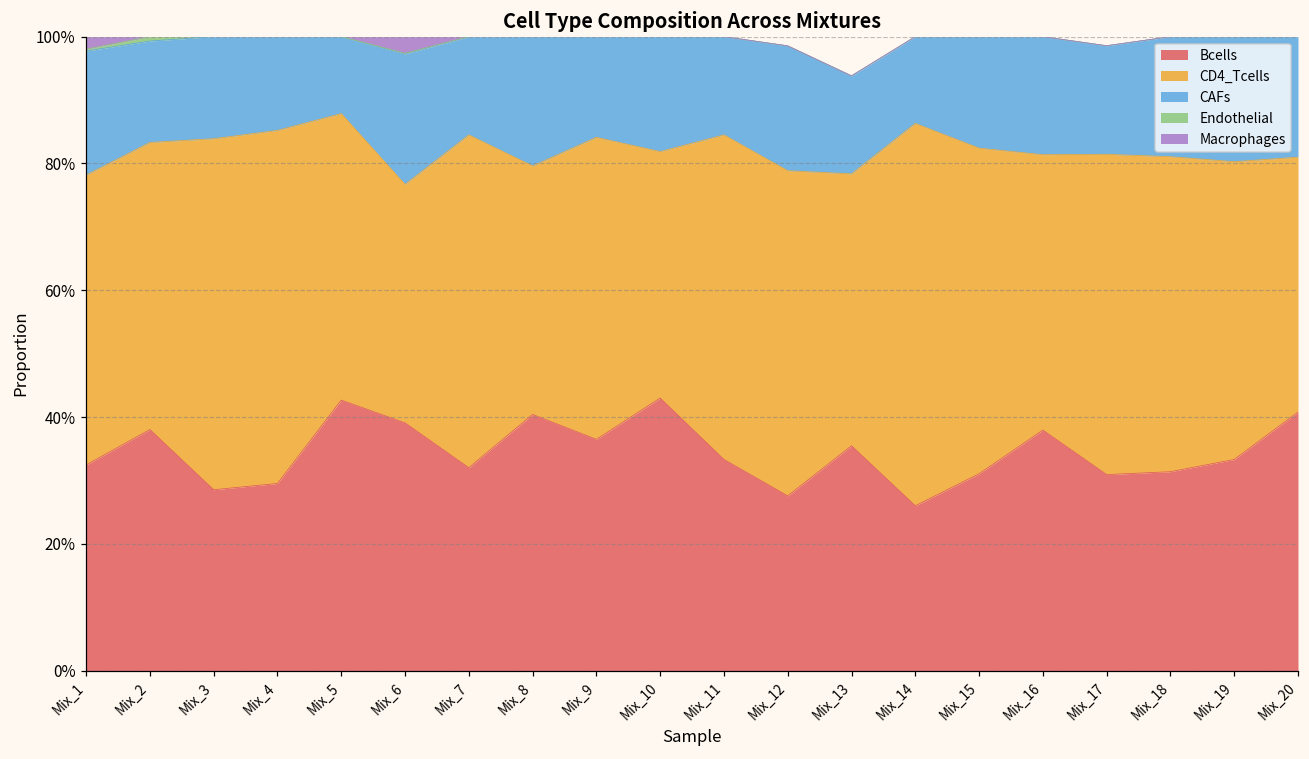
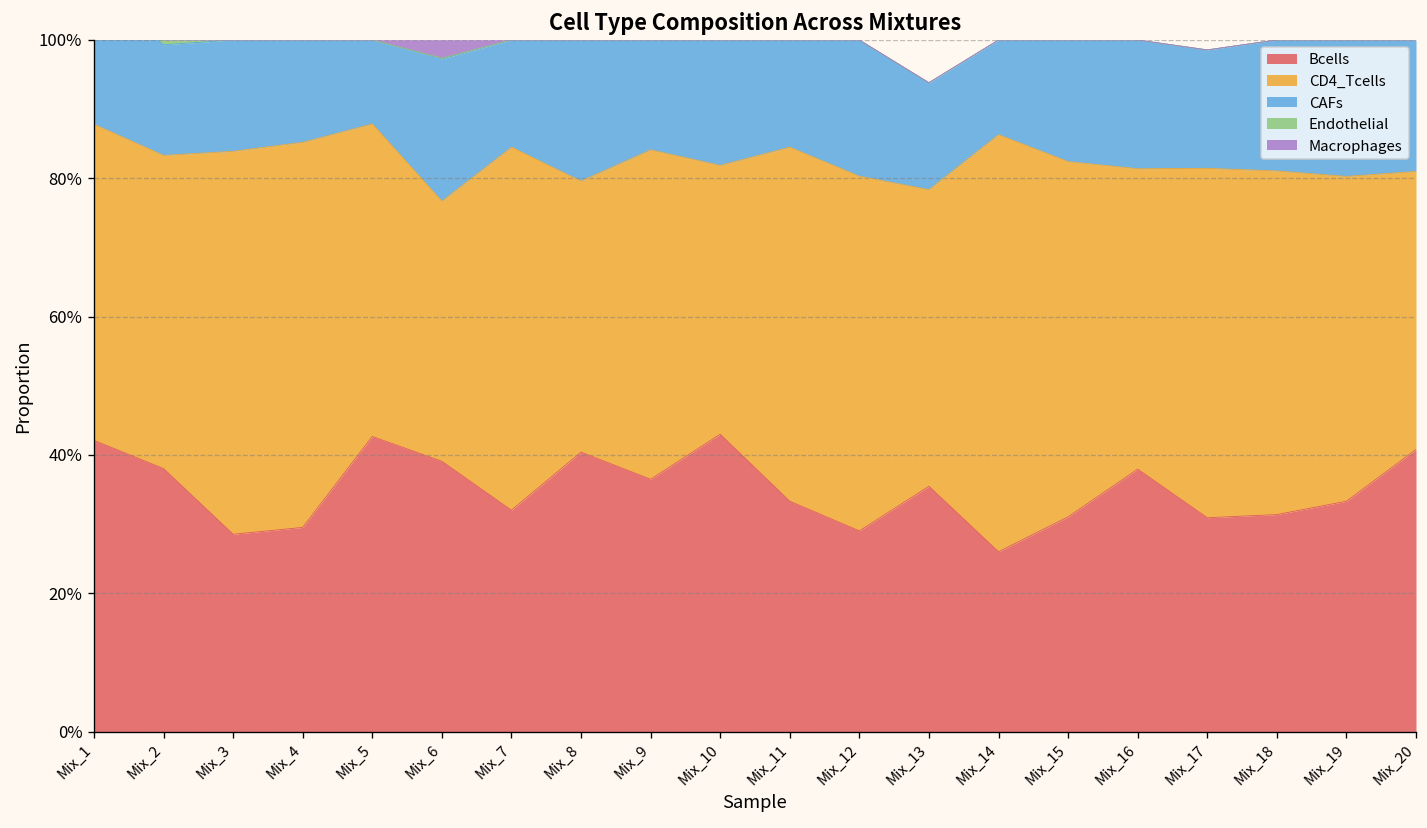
Bcells, Mix_1: 32% -> 42%
Bcells, Mix_12: 28% -> 29%
